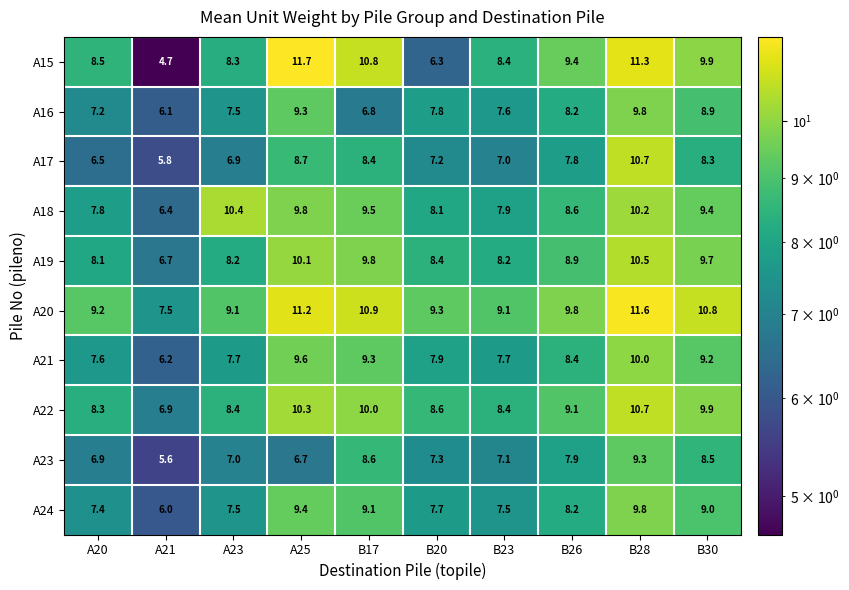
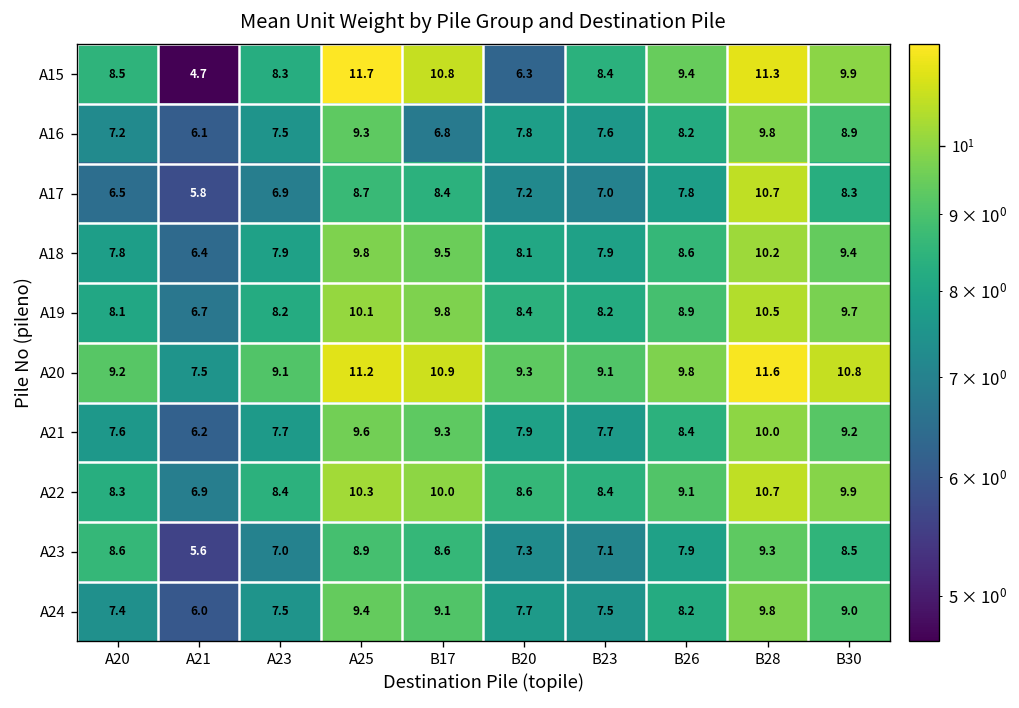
A18, A23: 10.4 -> 7.9
A23, A20: 6.9 -> 8.6
A23, A25: 6.7 -> 8.9
